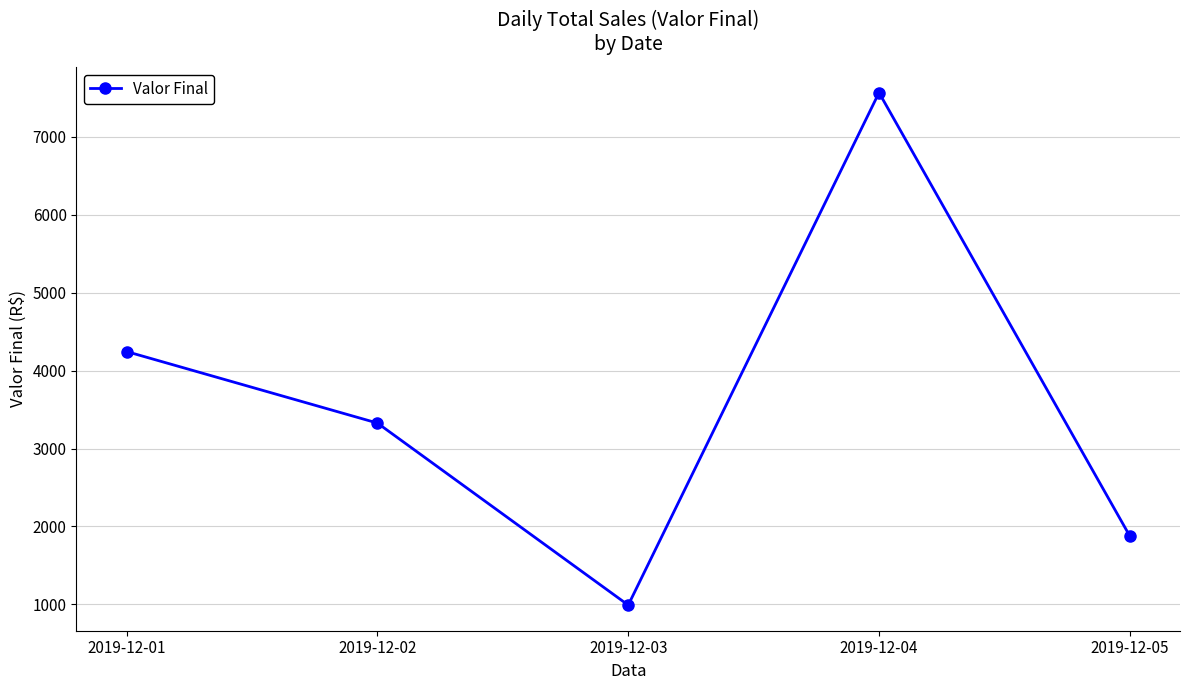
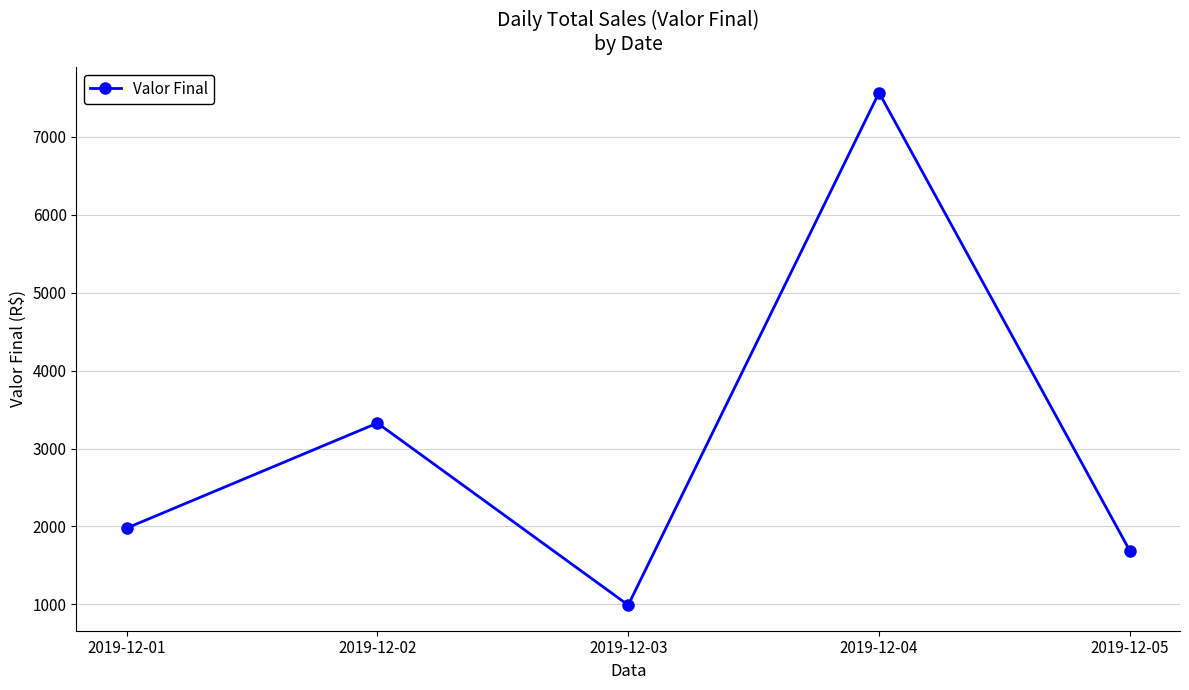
2019-12-01: 4200 -> 2000
2019-12-05: 1900 -> 1700
